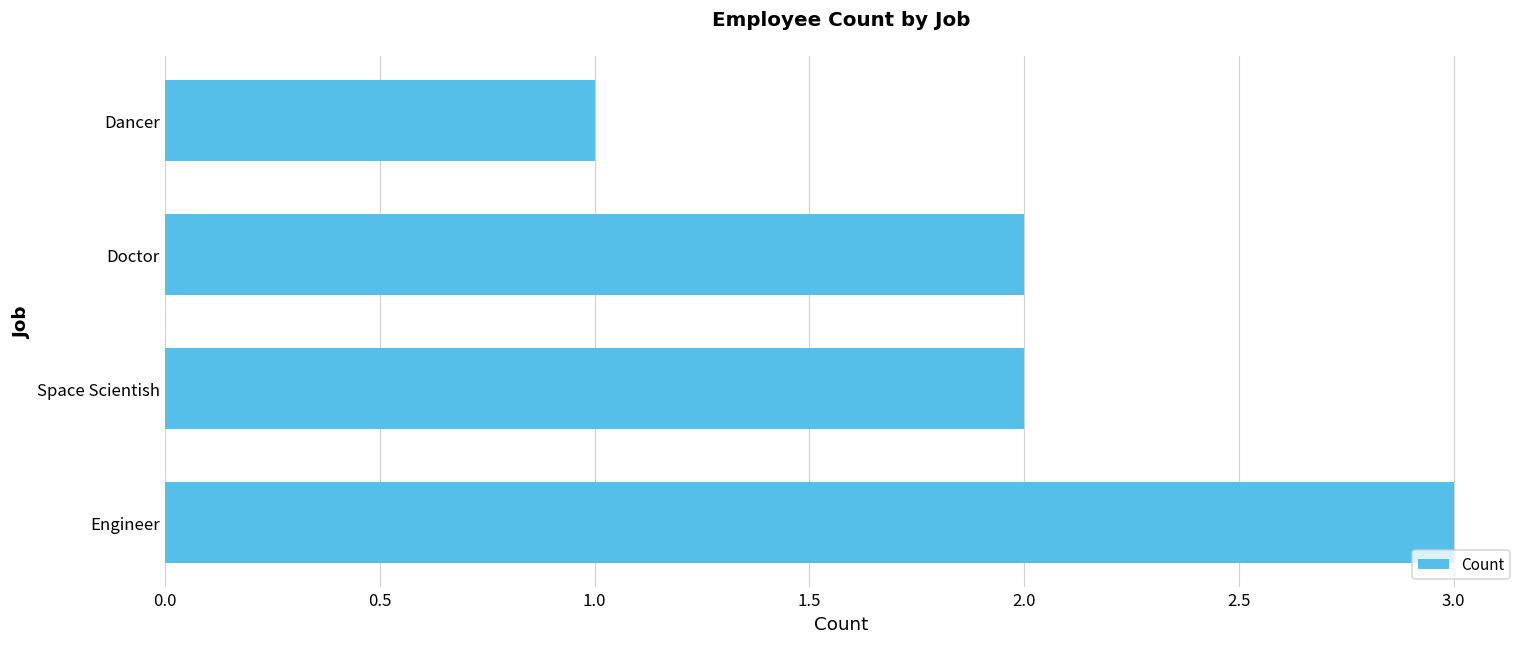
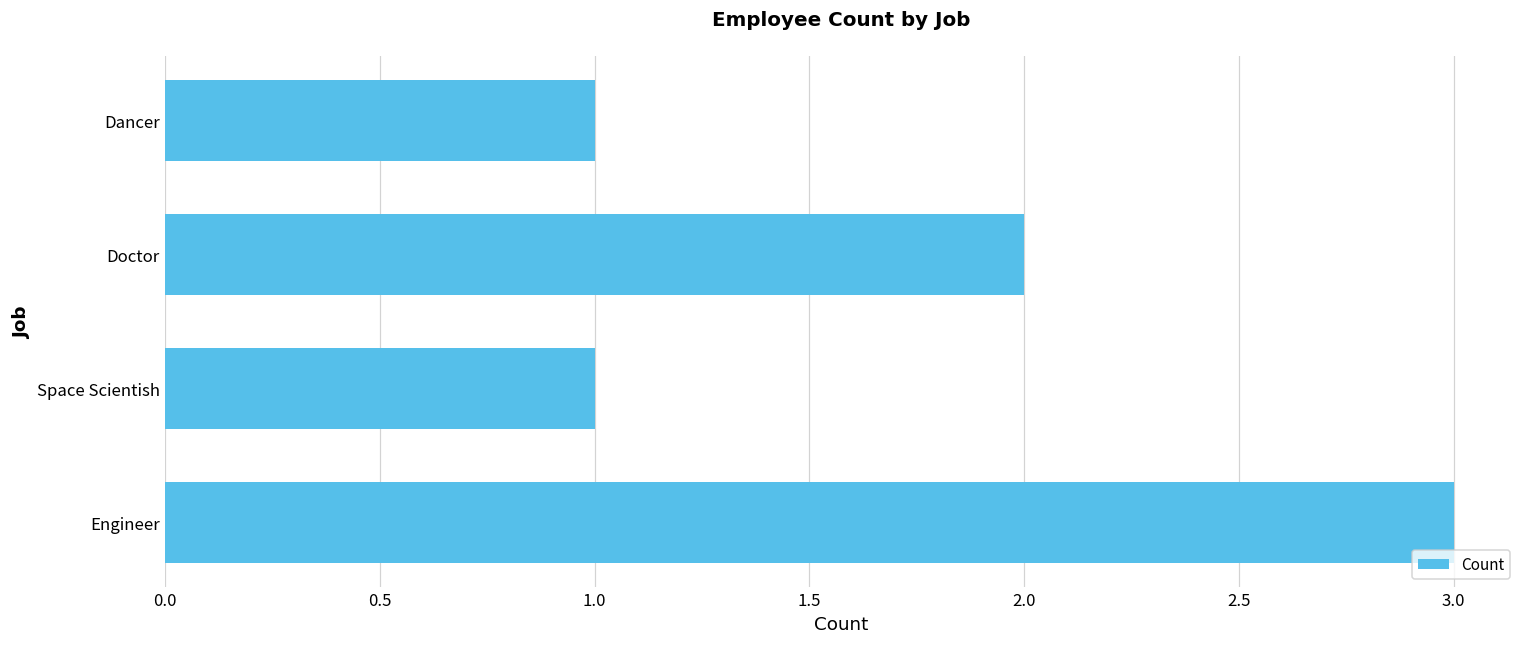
Space Scientish: 2 -> 1
